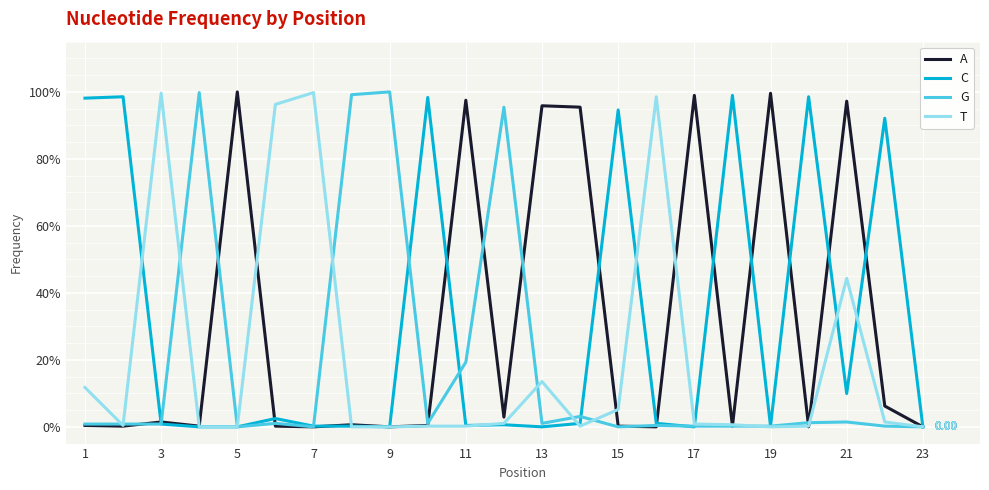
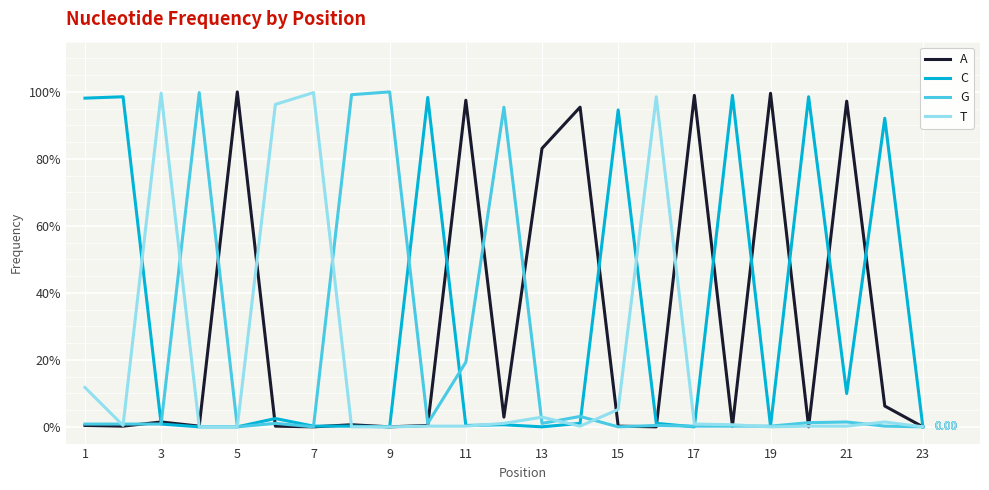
A, 13: 96% -> 83%
T, 13: 14% -> 3%
T, 21: 44% -> 0%
